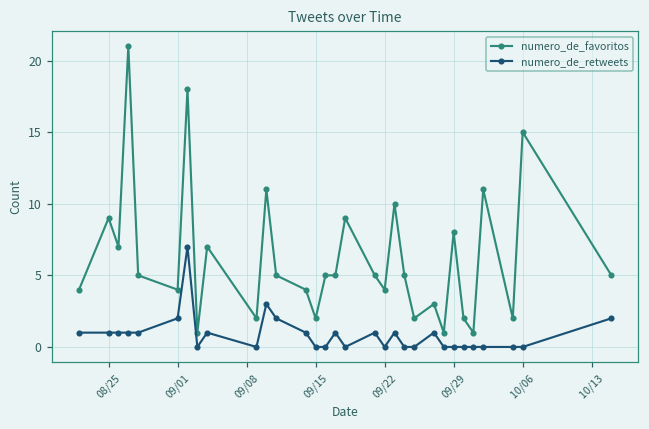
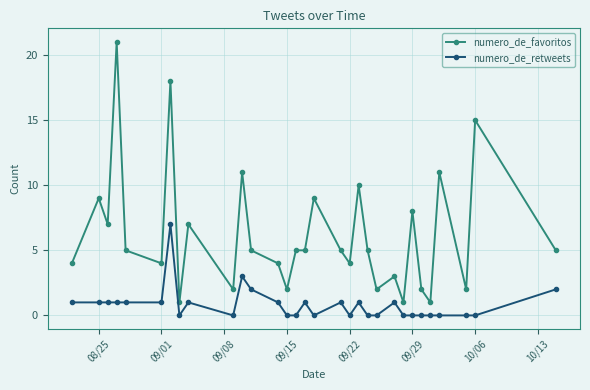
numero_de_retweets, 09/01: 2 -> 1
